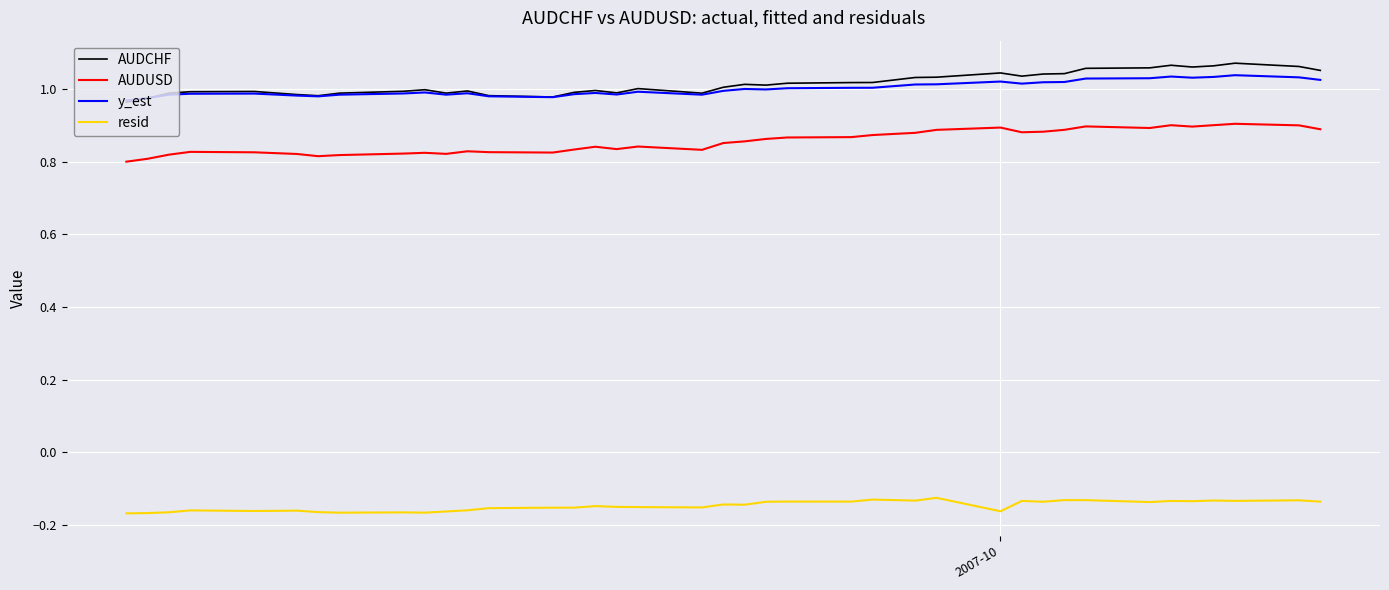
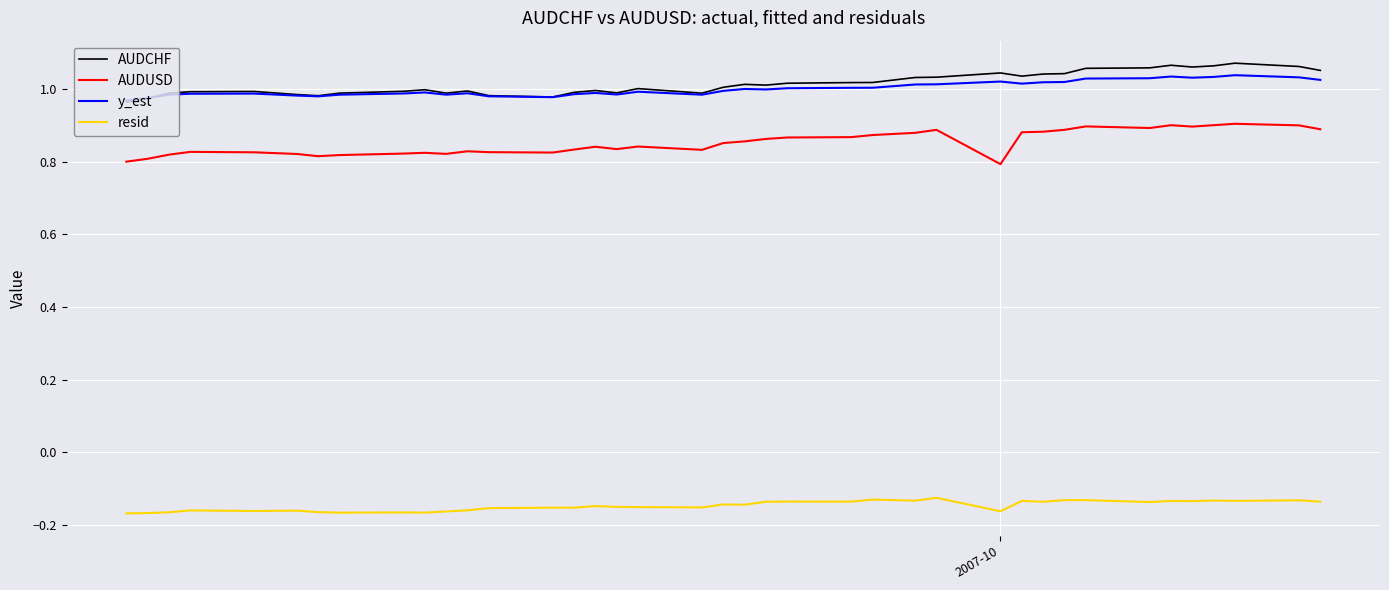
AUDUSD, 2007-10: 0.89 -> 0.79
